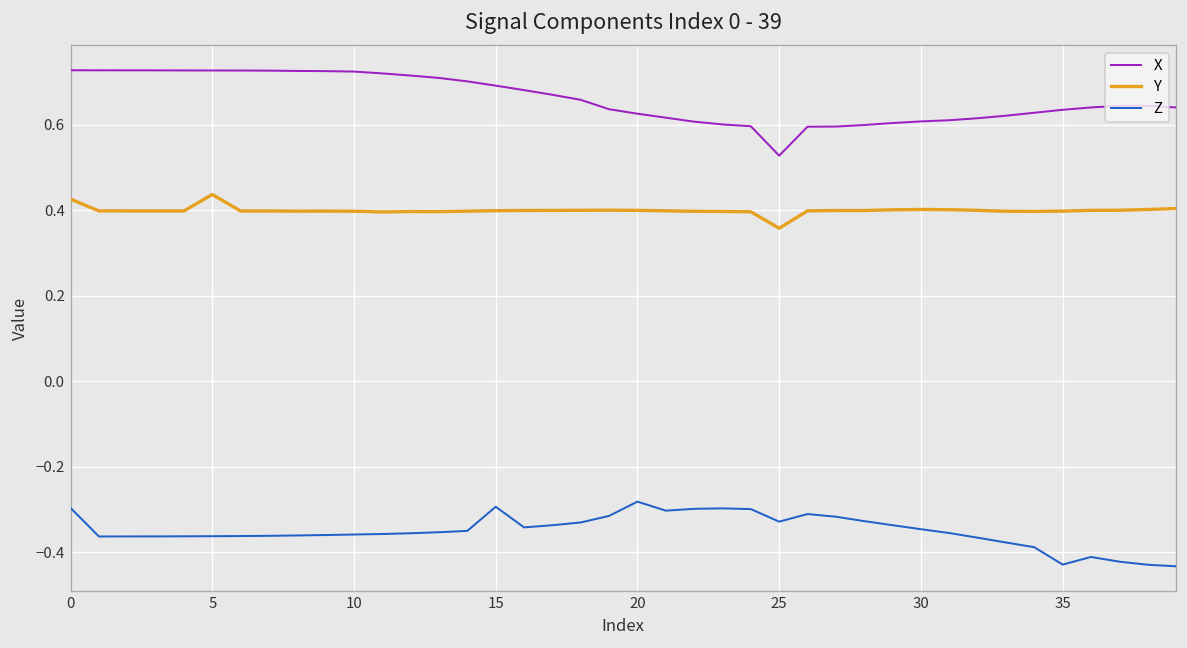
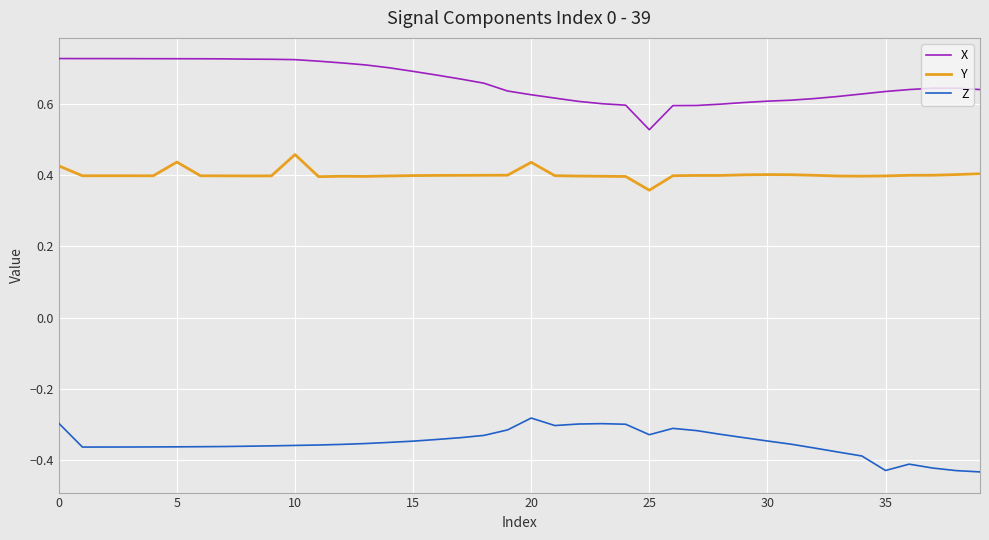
Y, 10: 0.40 -> 0.46
Z, 15: -0.29 -> -0.35
Y, 20: 0.40 -> 0.44
